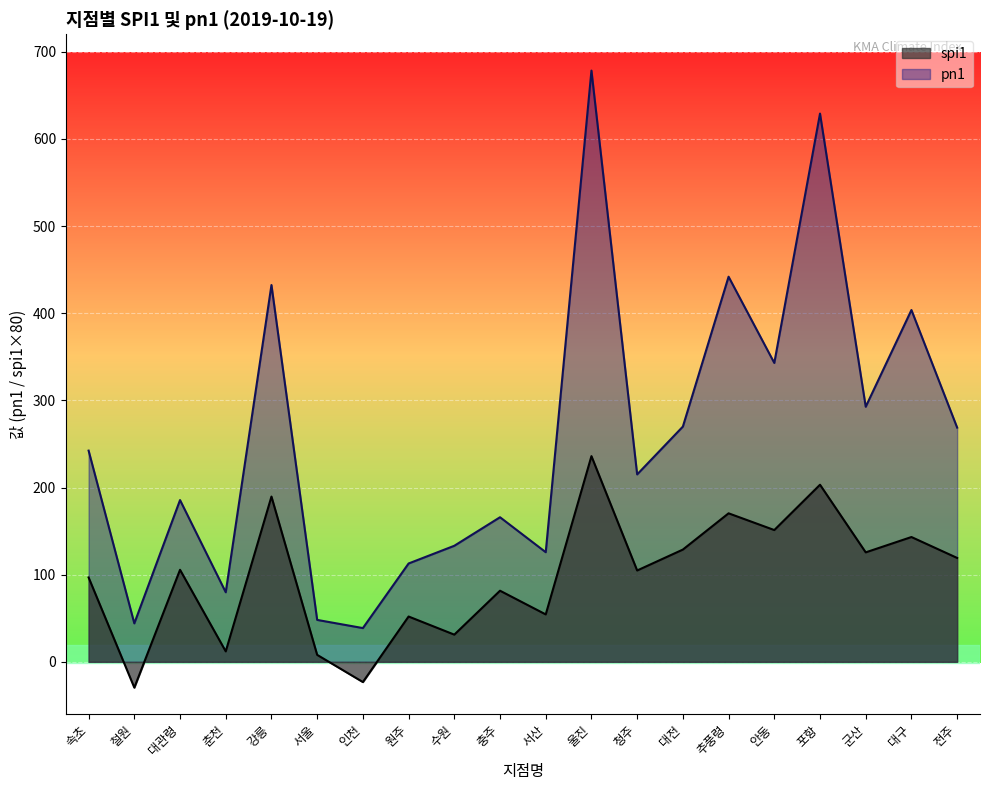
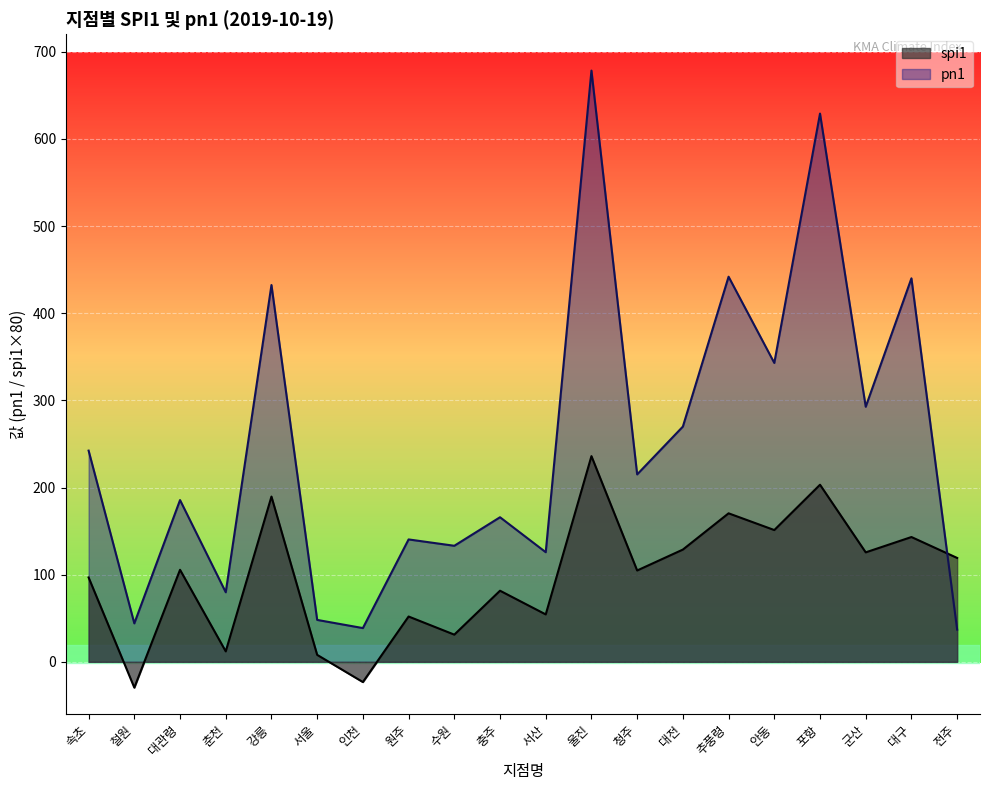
pn1, 원주: 110 -> 140
pn1, 대구: 400 -> 440
pn1, 전주: 270 -> 40
